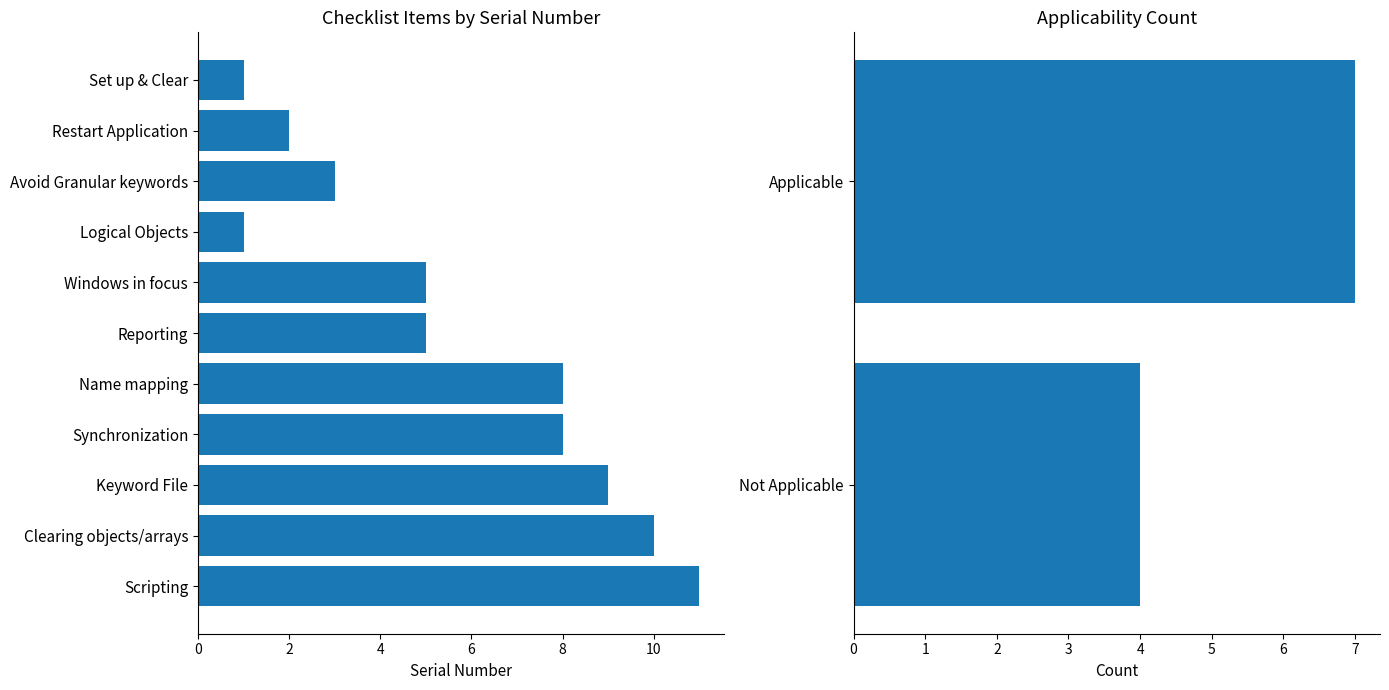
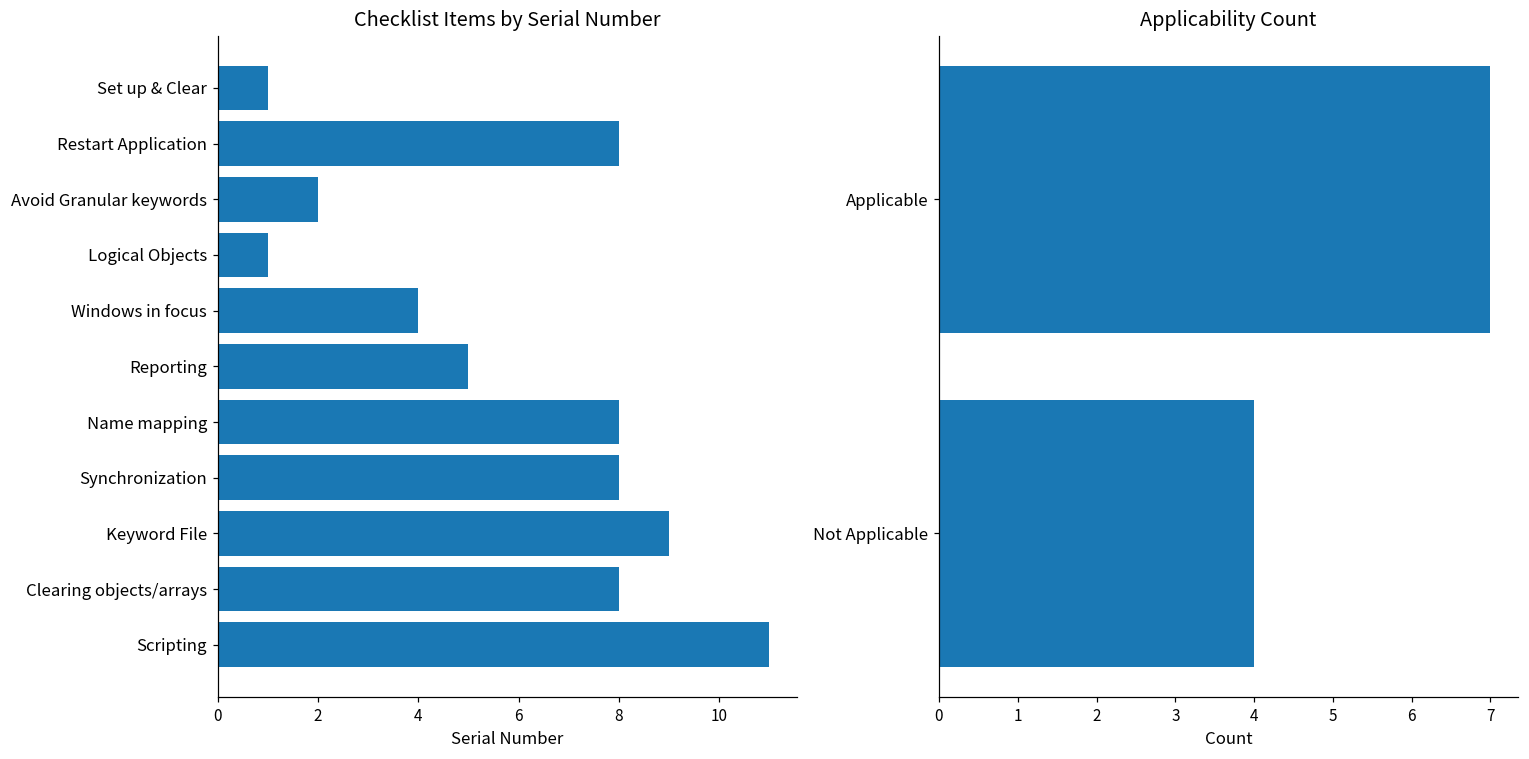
Checklist Items by Serial Number, Restart Application: 2 -> 8
Checklist Items by Serial Number, Avoid Granular keywords: 3 -> 2
Checklist Items by Serial Number, Windows in focus: 5 -> 4
Checklist Items by Serial Number, Clearing objects/arrays: 10 -> 8
